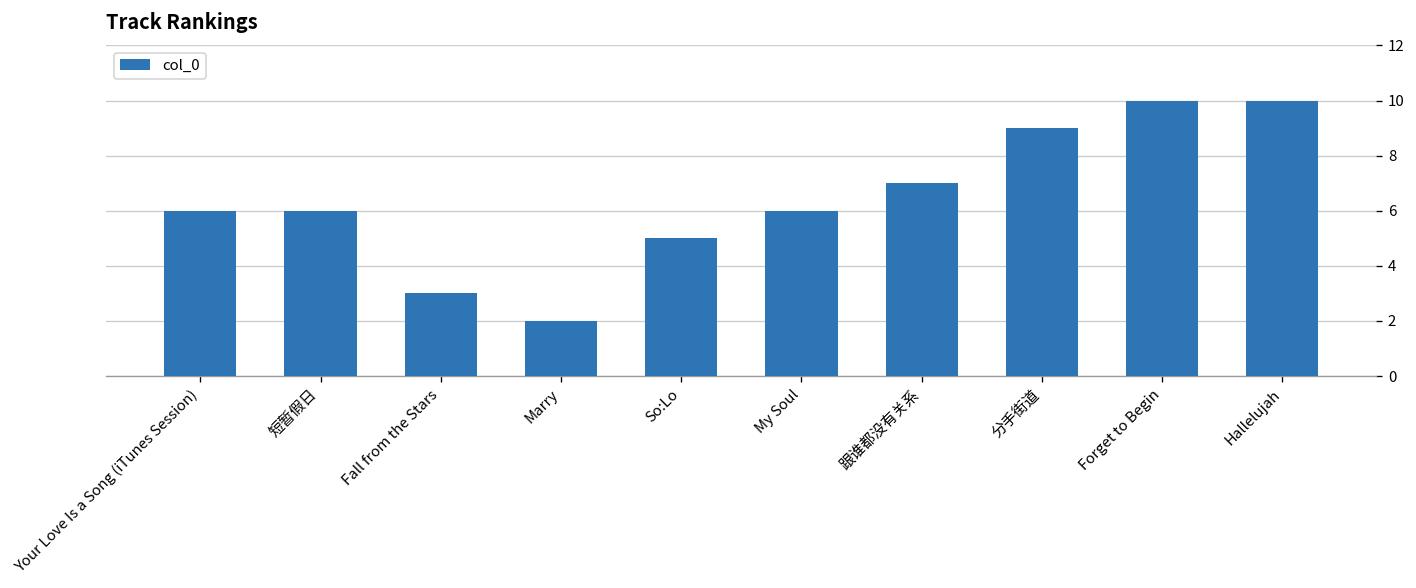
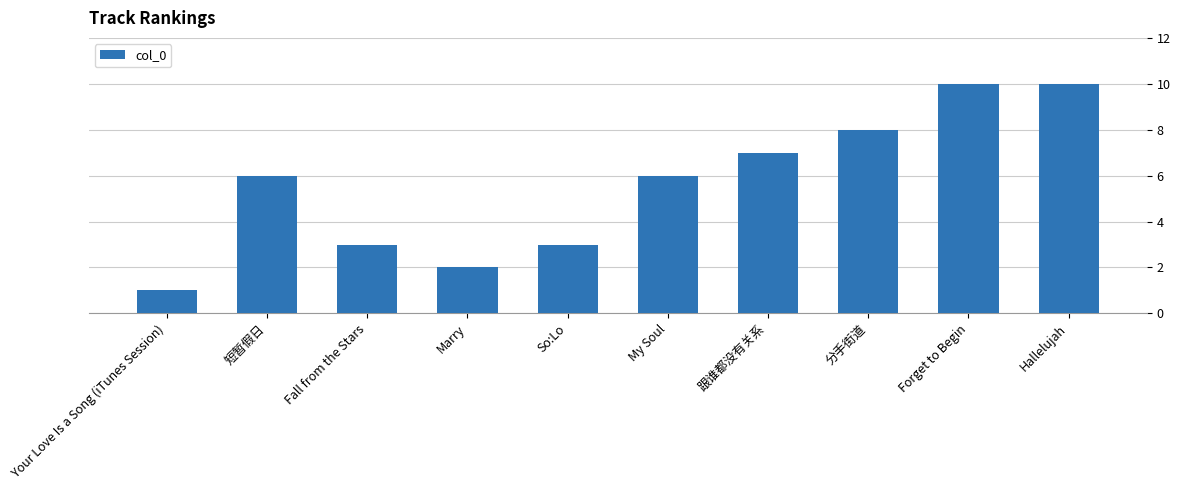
Your Love Is a Song (iTunes Session): 6 -> 1
So:Lo: 5 -> 3
分手街道: 9 -> 8
